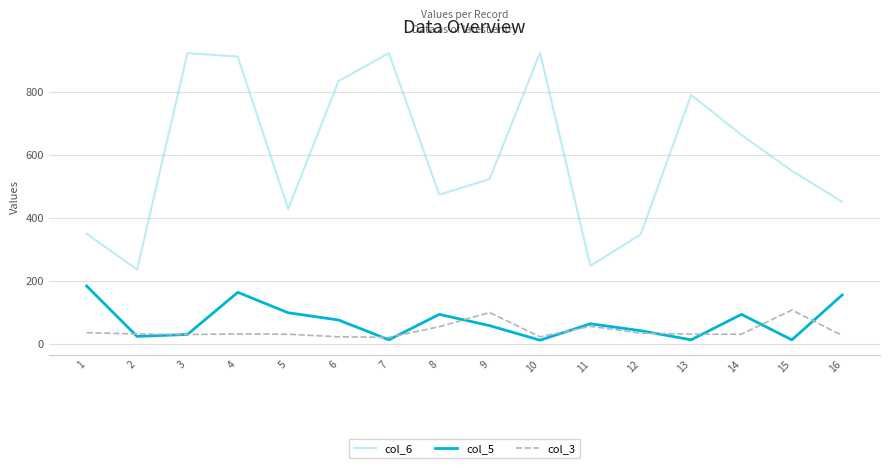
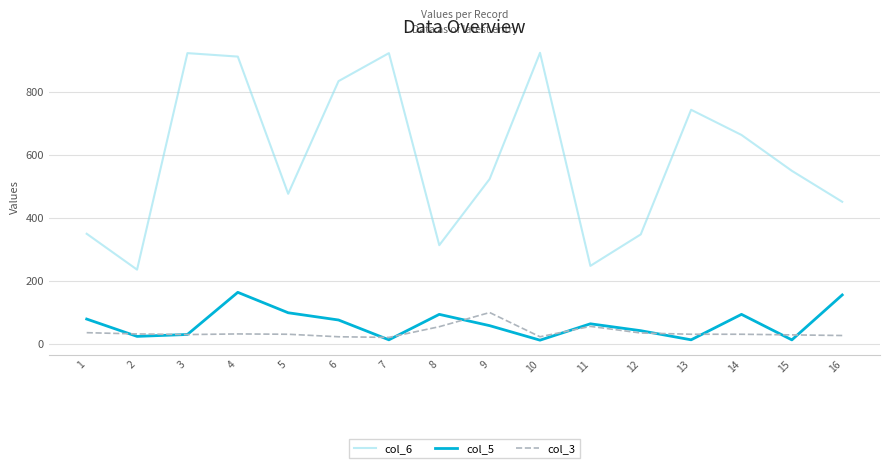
col_5, 1: 180 -> 80
col_6, 5: 430 -> 480
col_6, 8: 470 -> 310
col_6, 13: 790 -> 740
col_3, 15: 110 -> 30
